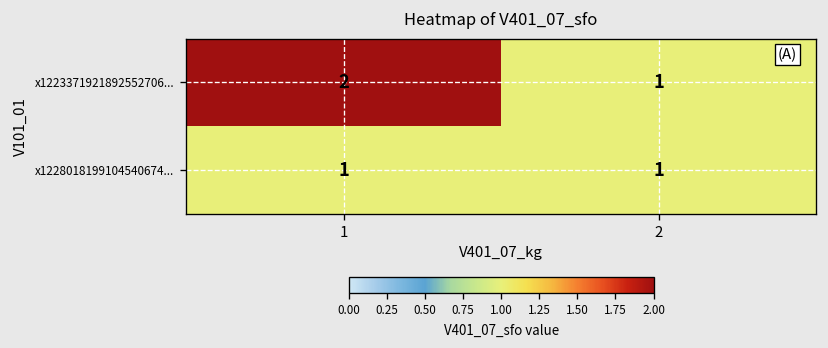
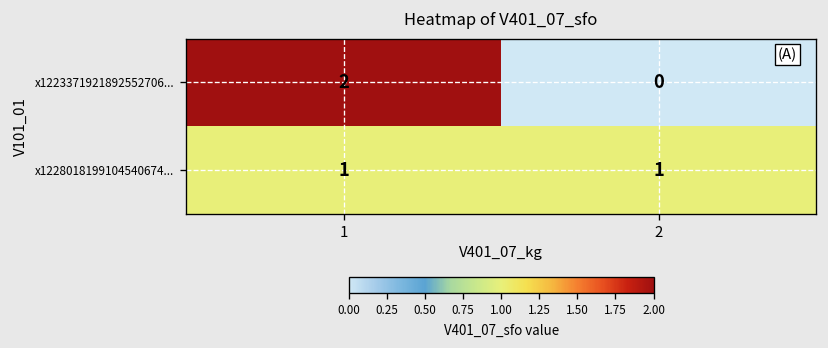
x1223371921892552706..., 2: 1 -> 0
